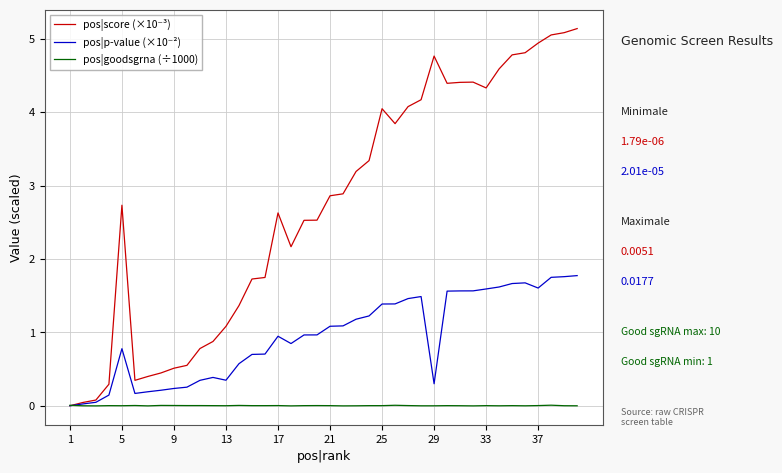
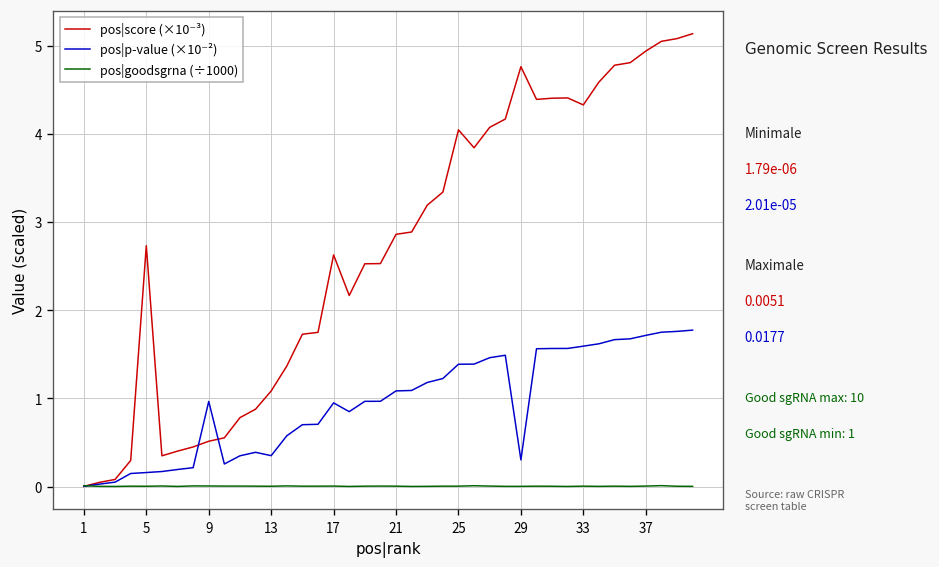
pos|p-value (×10⁻²), 5: 0.8 -> 0.2
pos|p-value (×10⁻²), 9: 0.2 -> 1.0
pos|p-value (×10⁻²), 37: 1.6 -> 1.7
